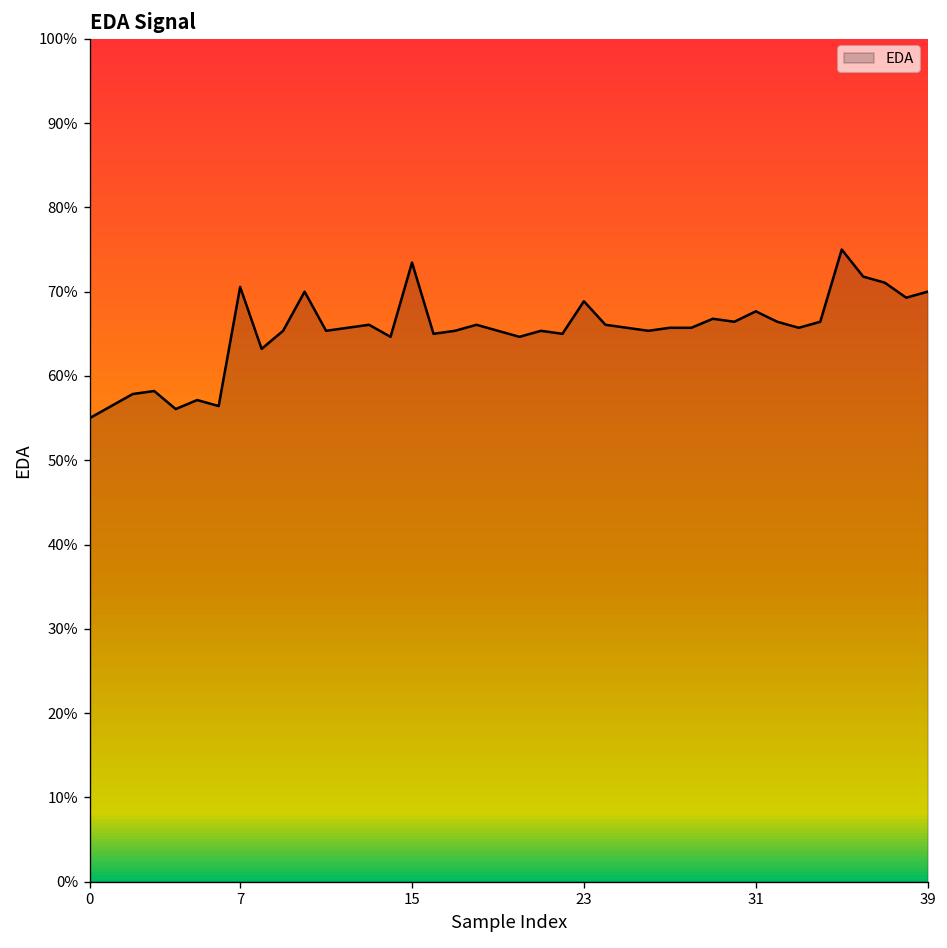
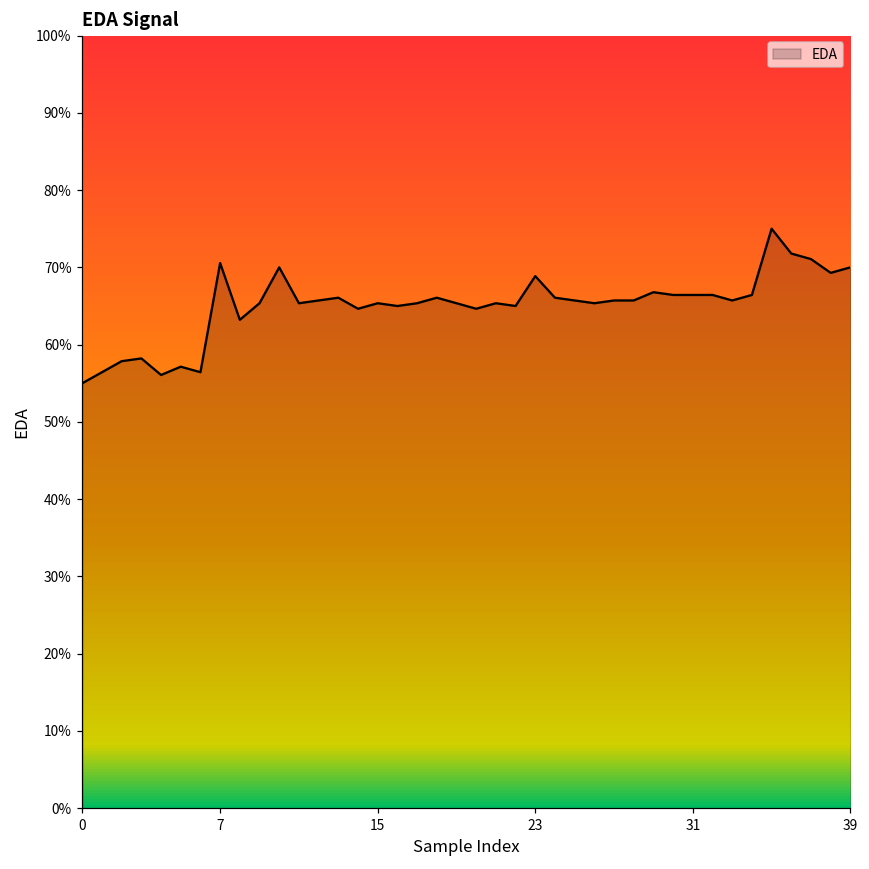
15: 73% -> 65%
31: 68% -> 66%
